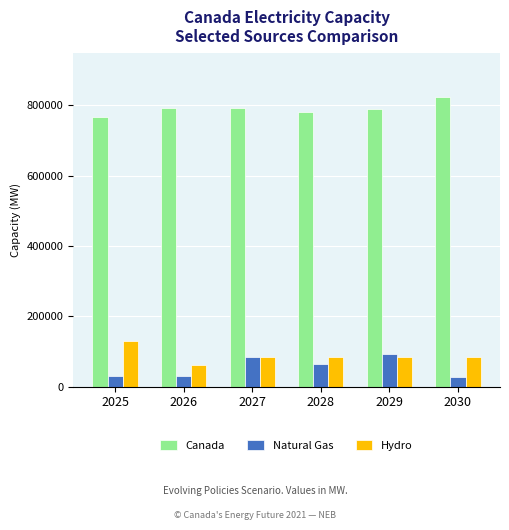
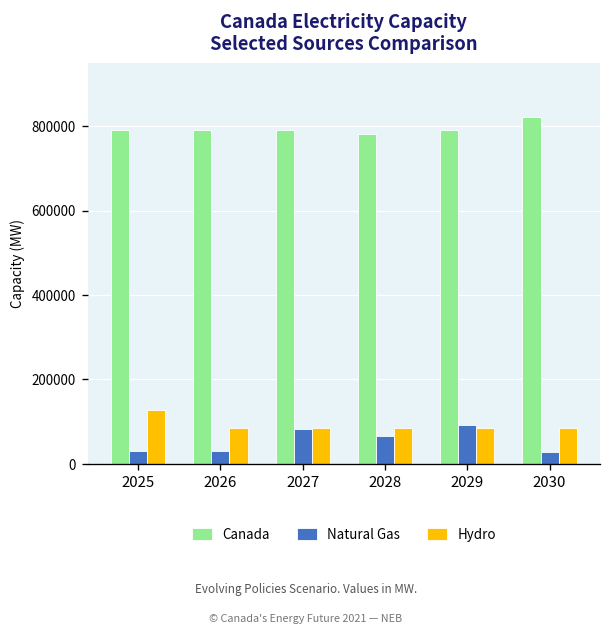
Canada, 2025: 770000 -> 790000
Hydro, 2026: 60000 -> 80000
